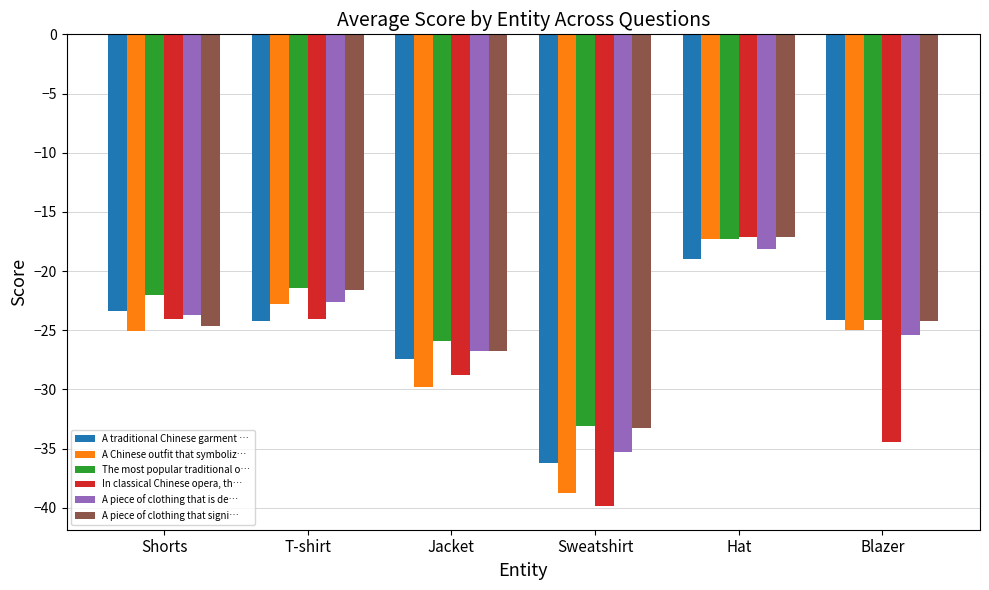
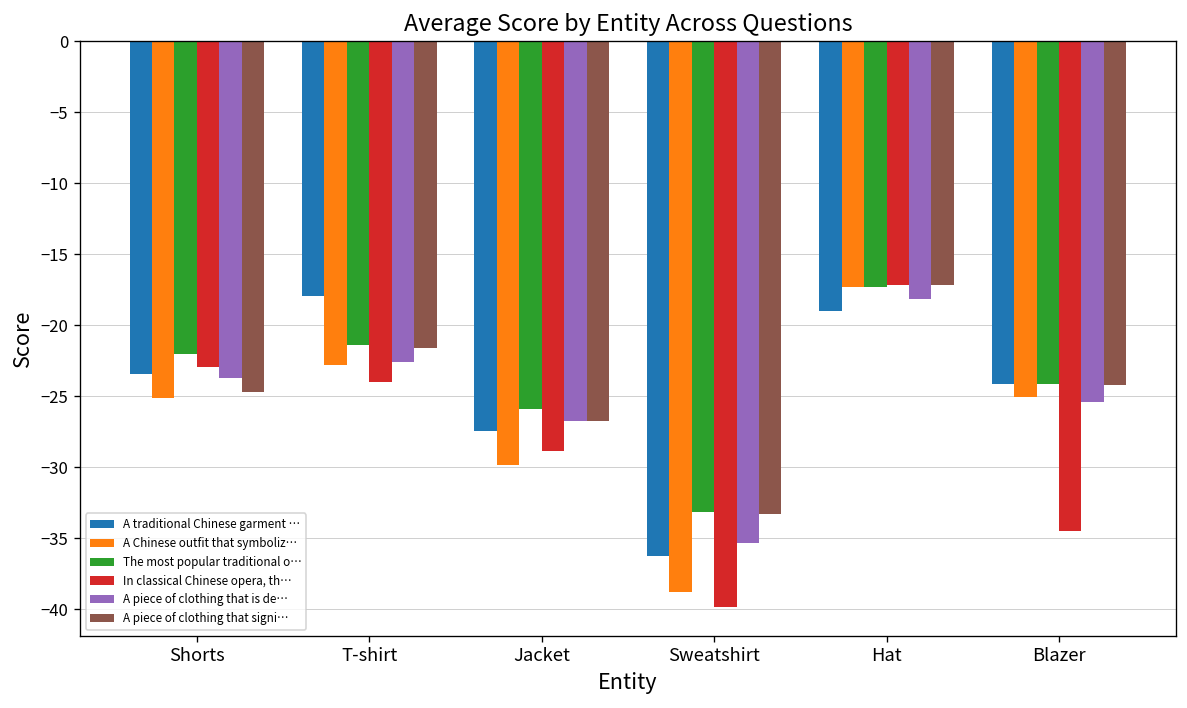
In classical Chinese opera, th…, Shorts: -24.1 -> -22.9
A traditional Chinese garment …, T-shirt: -24.2 -> -17.9
